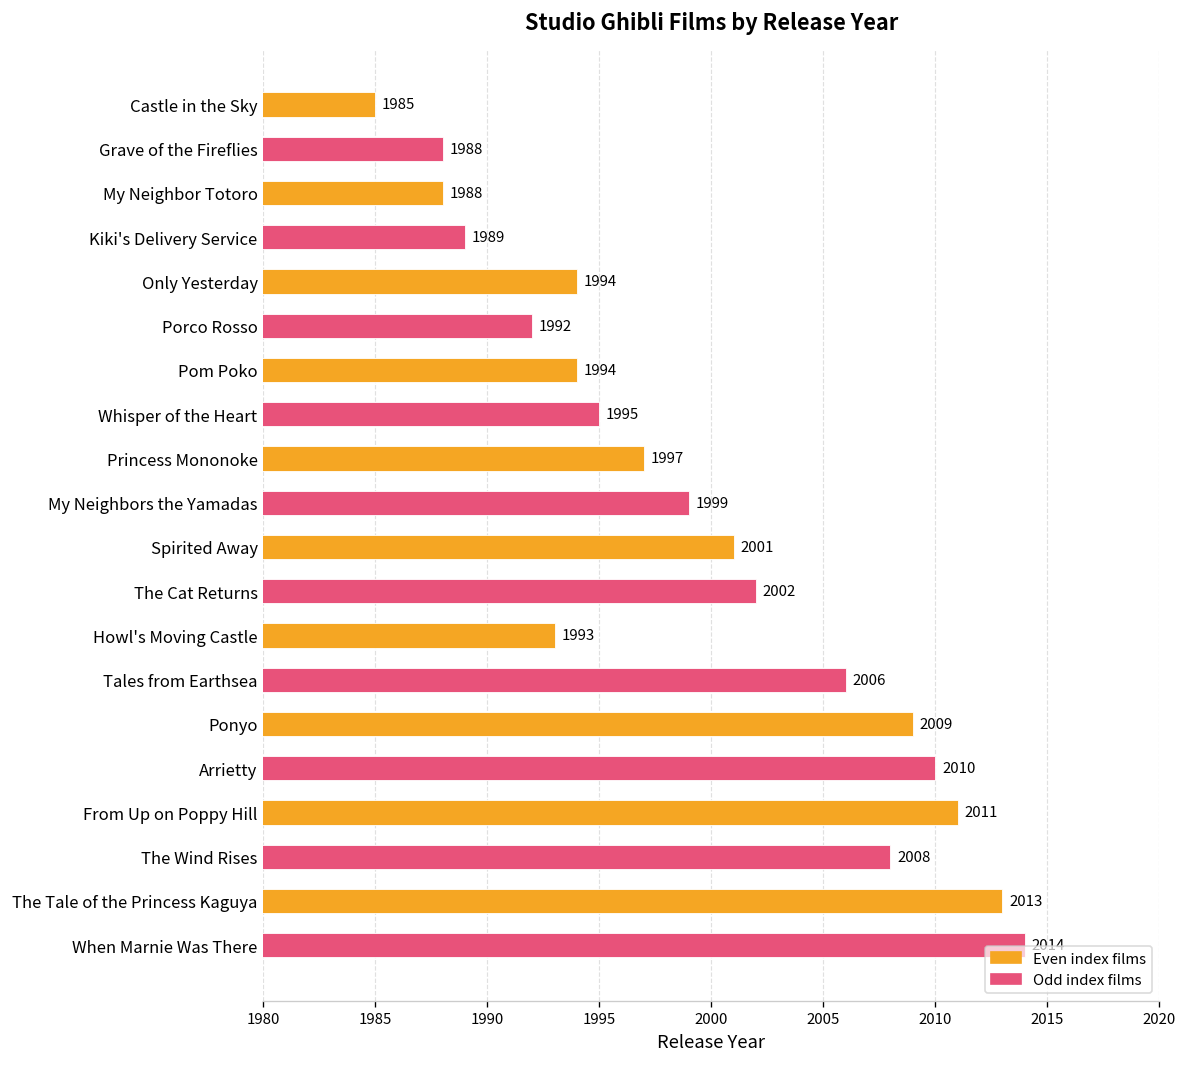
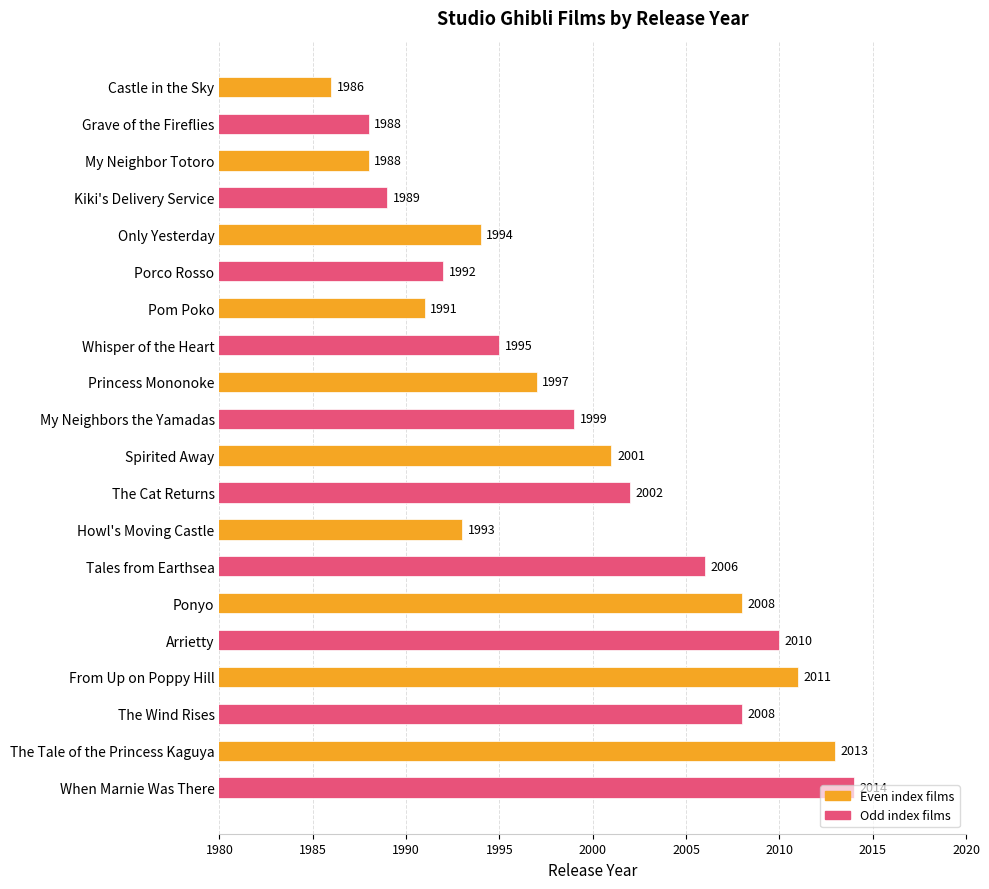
Castle in the Sky: 1985 -> 1986
Pom Poko: 1994 -> 1991
Ponyo: 2009 -> 2008
